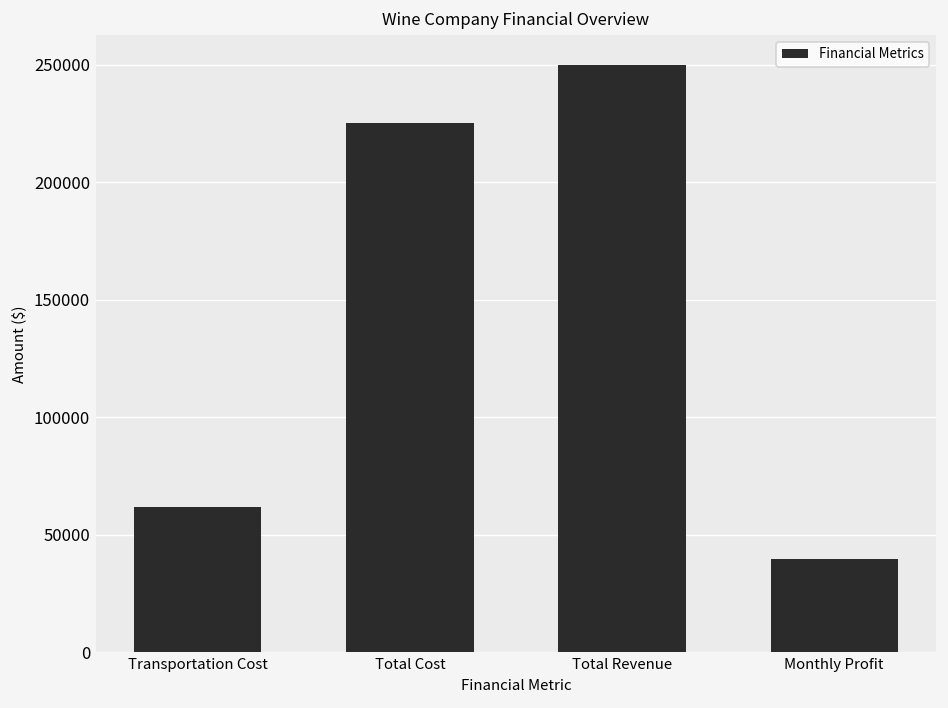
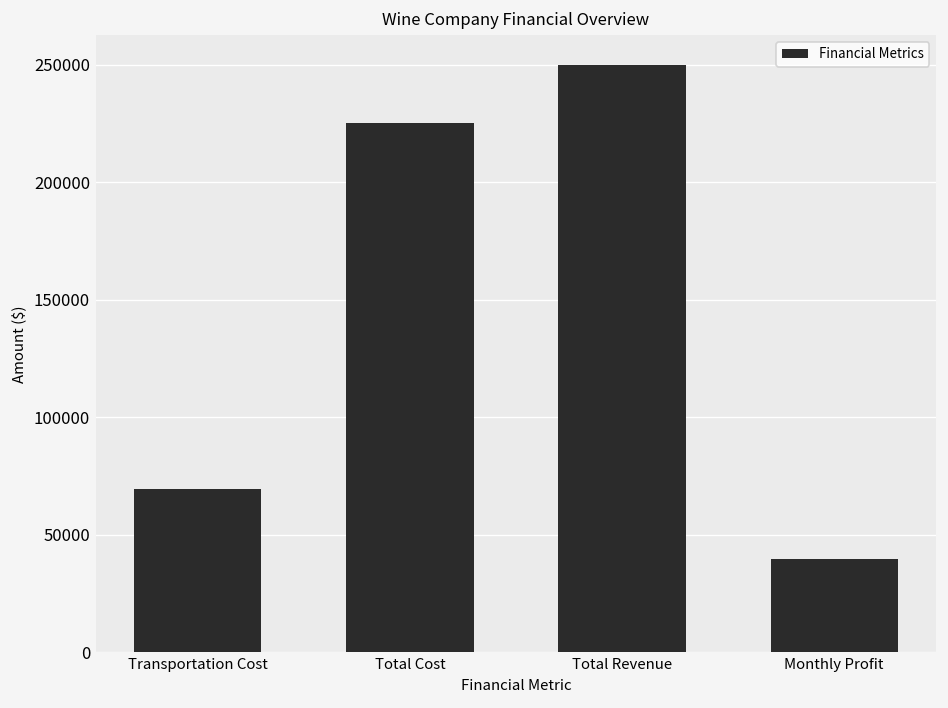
Transportation Cost: 62000 -> 69000
